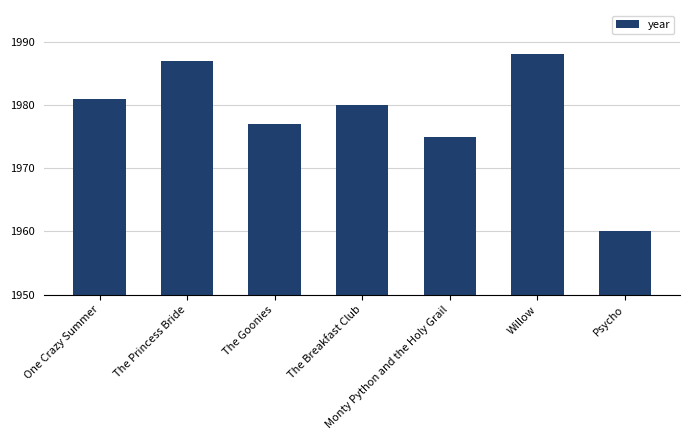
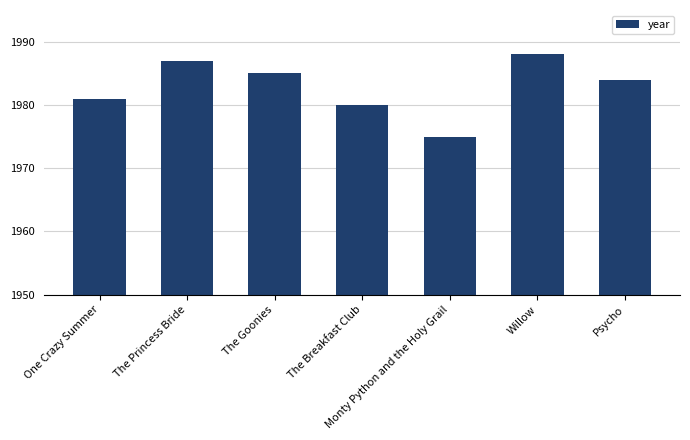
The Goonies: 1977 -> 1985
Psycho: 1960 -> 1984
